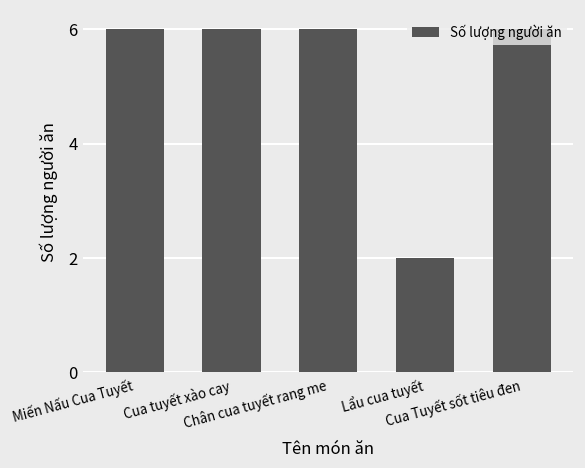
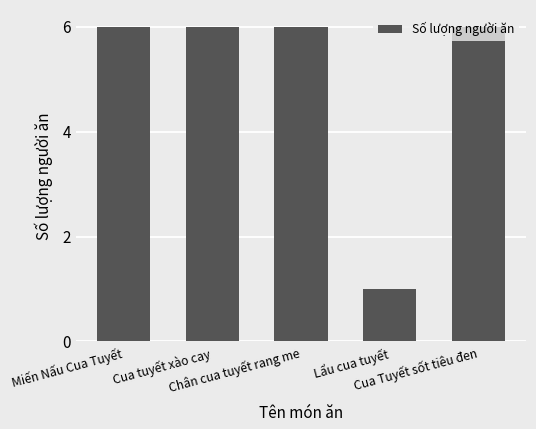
Lẩu cua tuyết: 2 -> 1
